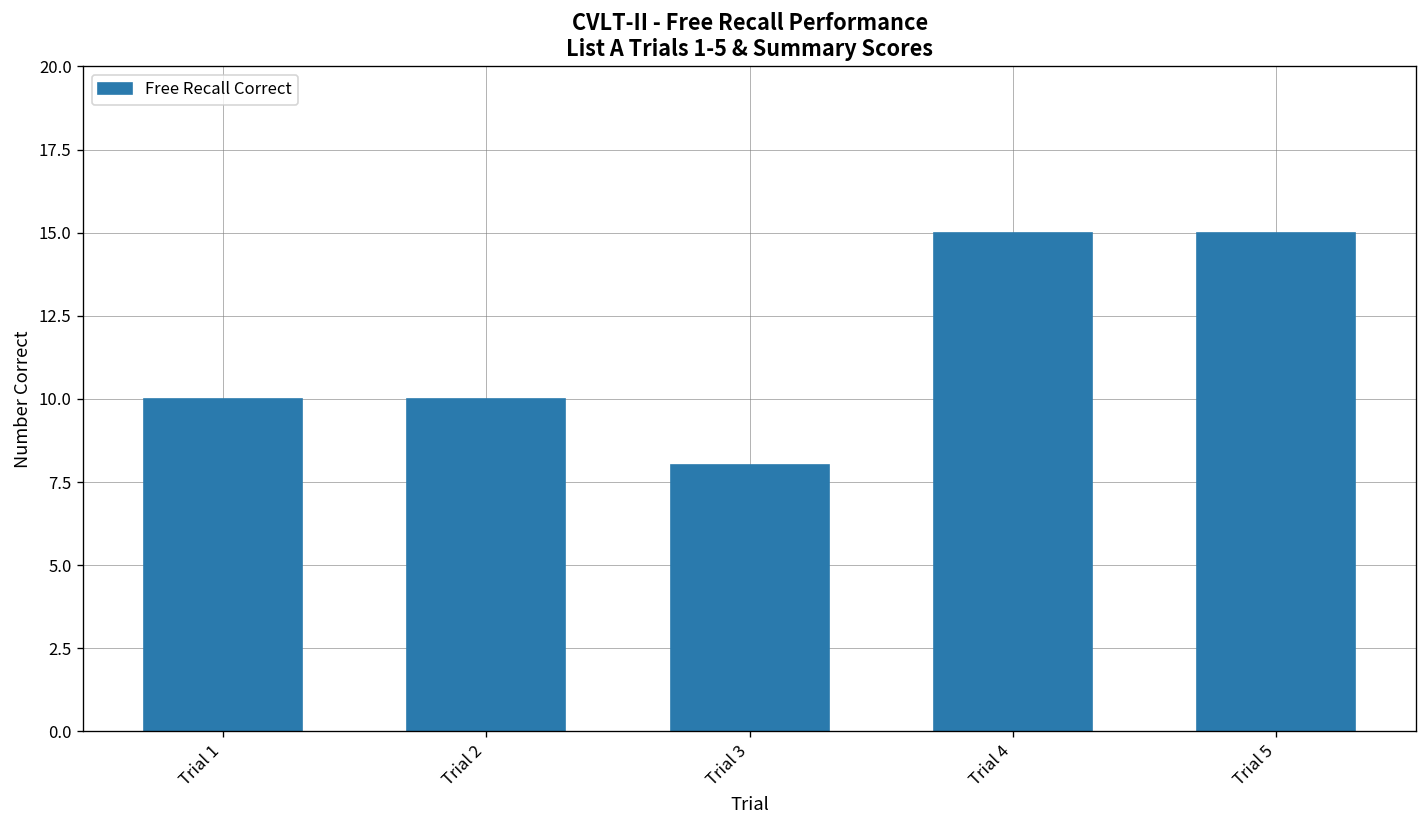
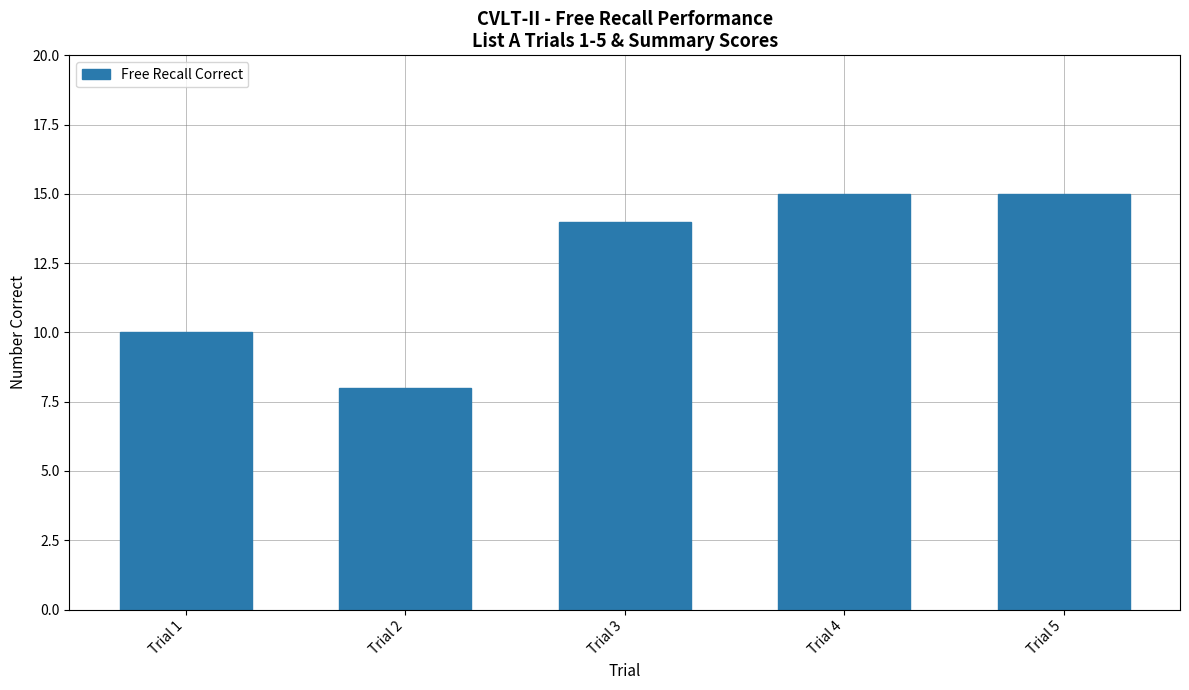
Trial 2: 10 -> 8
Trial 3: 8 -> 14
